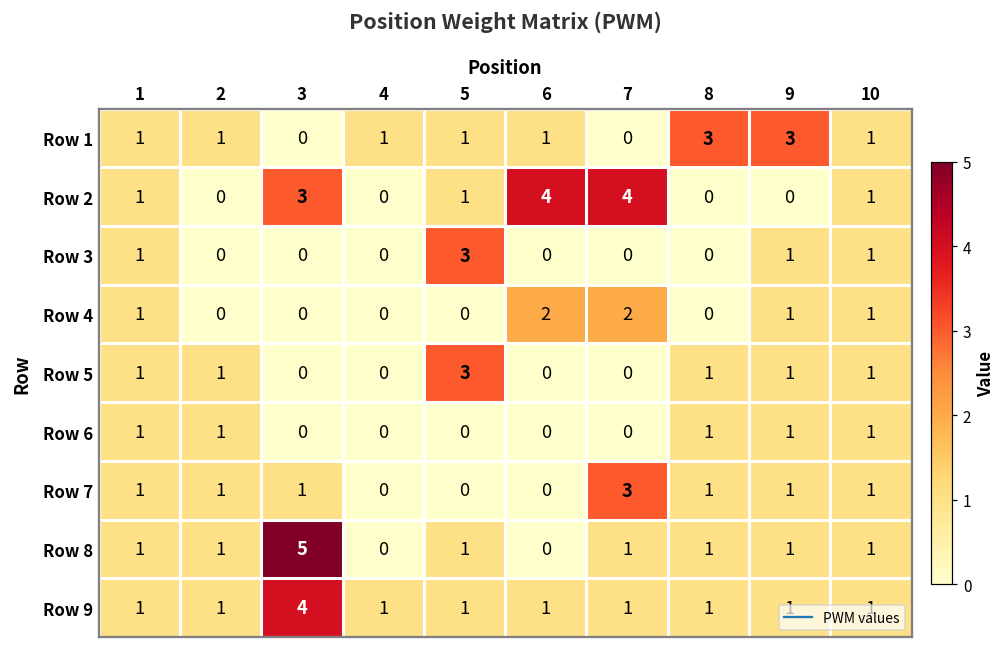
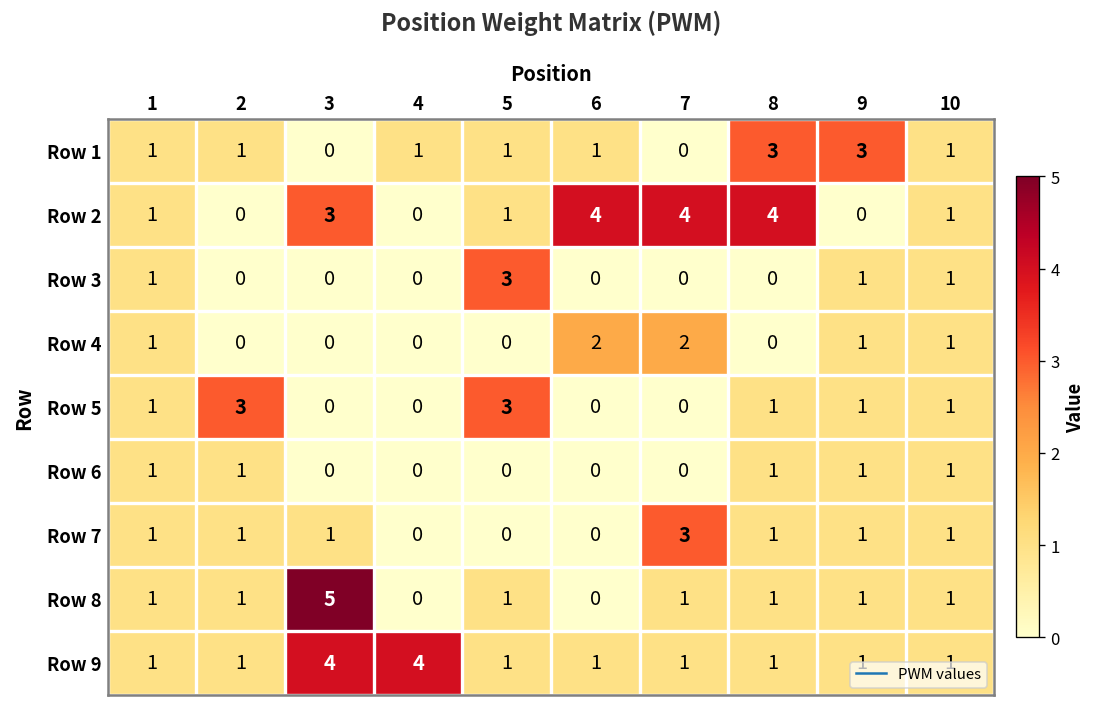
Row 2, 8: 0 -> 4
Row 5, 2: 1 -> 3
Row 9, 4: 1 -> 4
